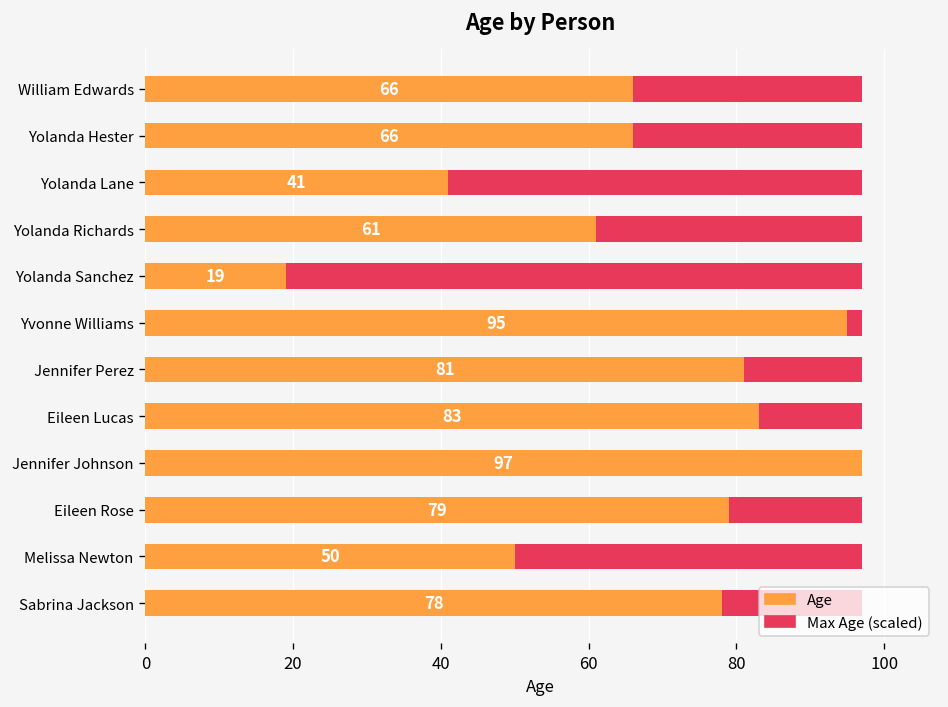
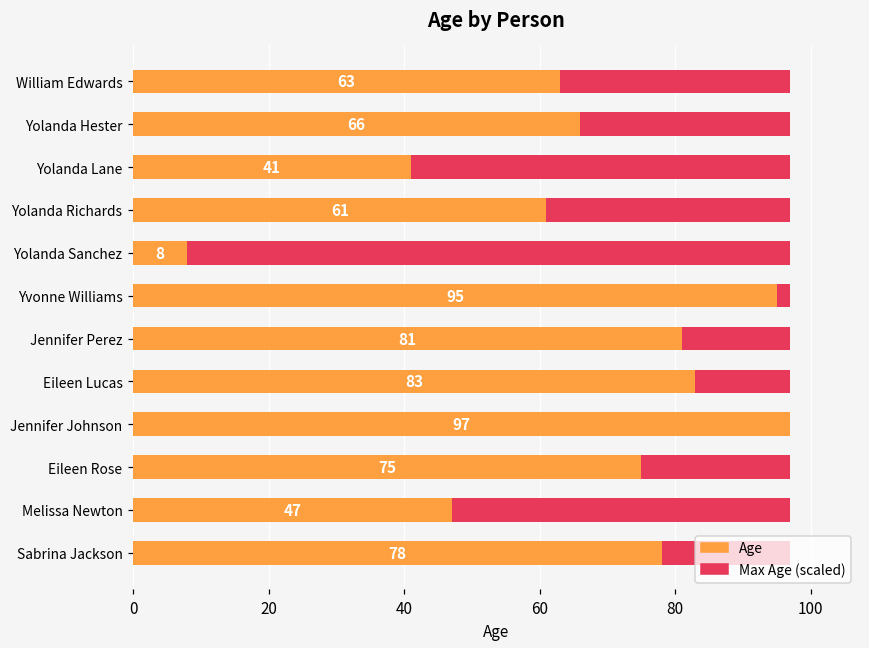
Age, William Edwards: 66 -> 63
Age, Yolanda Sanchez: 19 -> 8
Age, Eileen Rose: 79 -> 75
Age, Melissa Newton: 50 -> 47
